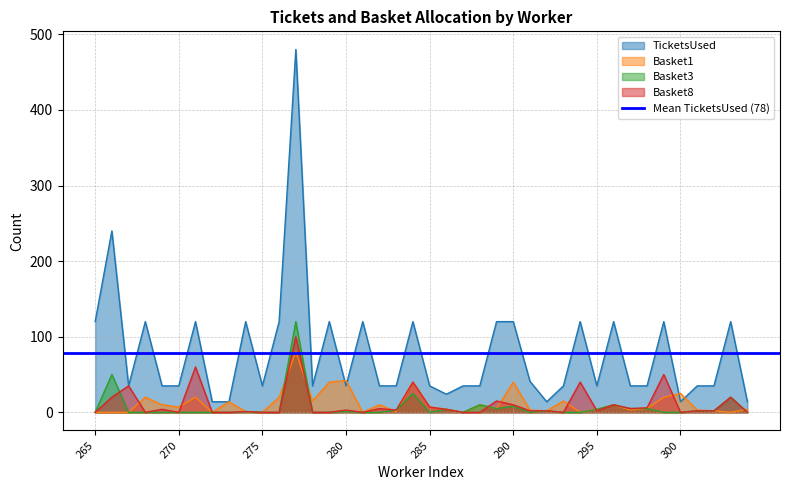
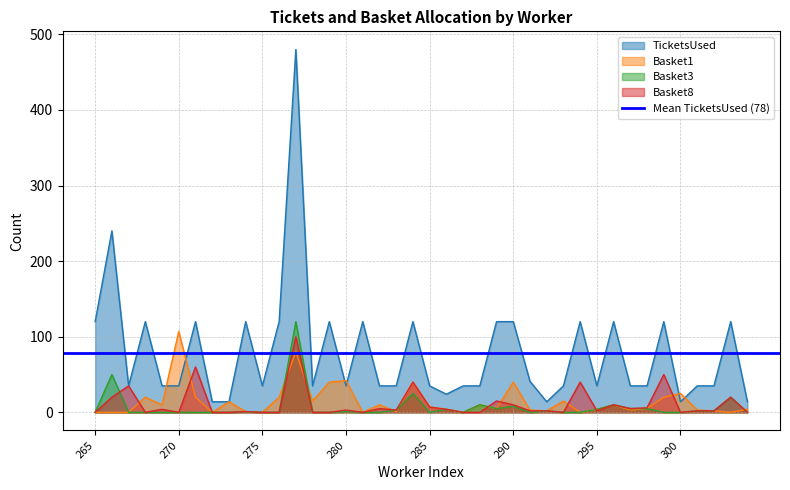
Basket1, 270: 10 -> 110
